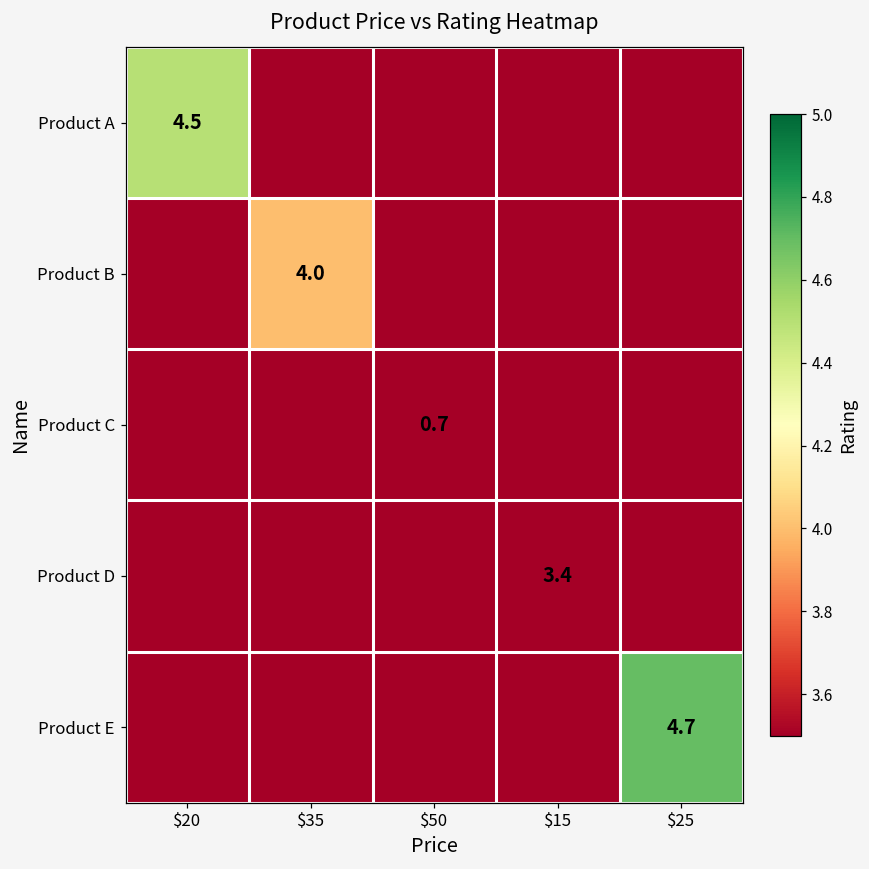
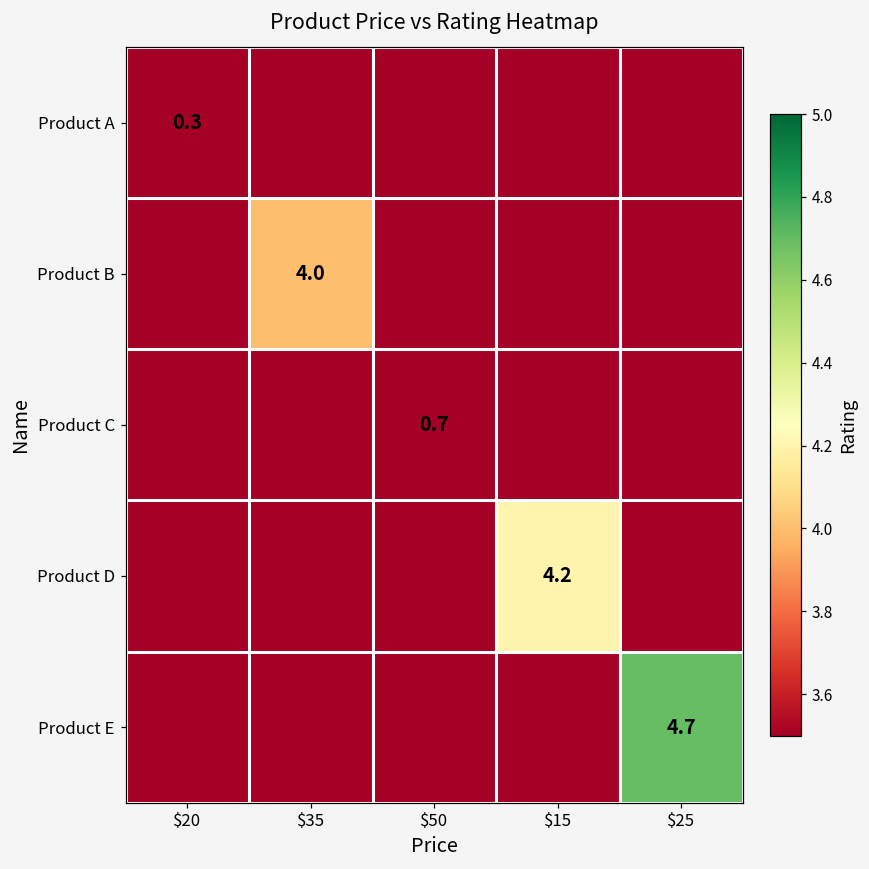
Product A, $20: 4.5 -> 0.3
Product D, $15: 3.4 -> 4.2
